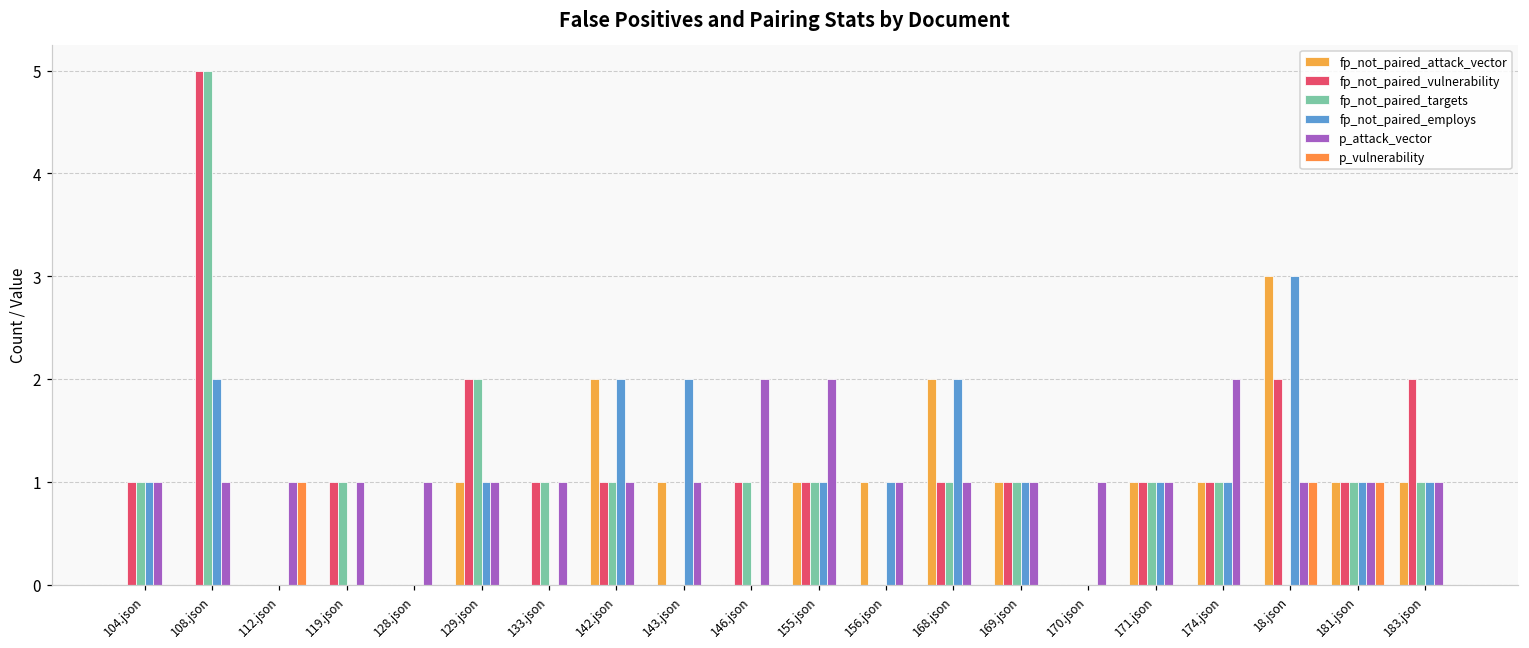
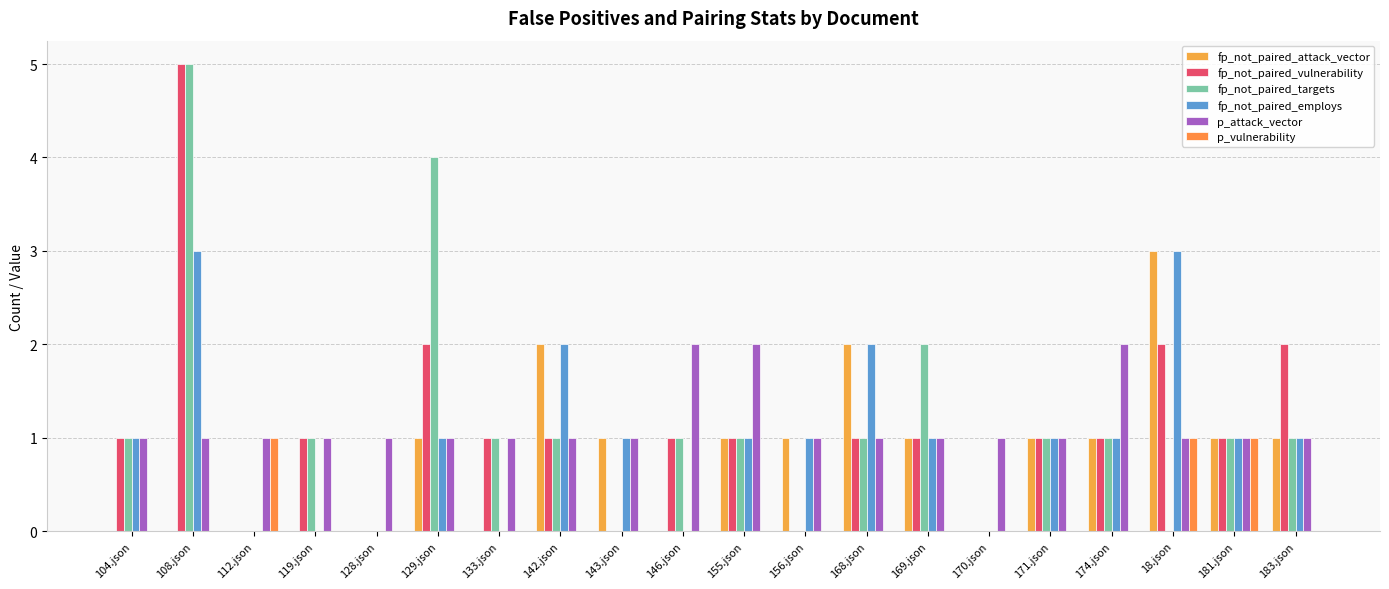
fp_not_paired_employs, 108.json: 2 -> 3
fp_not_paired_targets, 129.json: 2 -> 4
fp_not_paired_employs, 143.json: 2 -> 1
fp_not_paired_targets, 169.json: 1 -> 2
